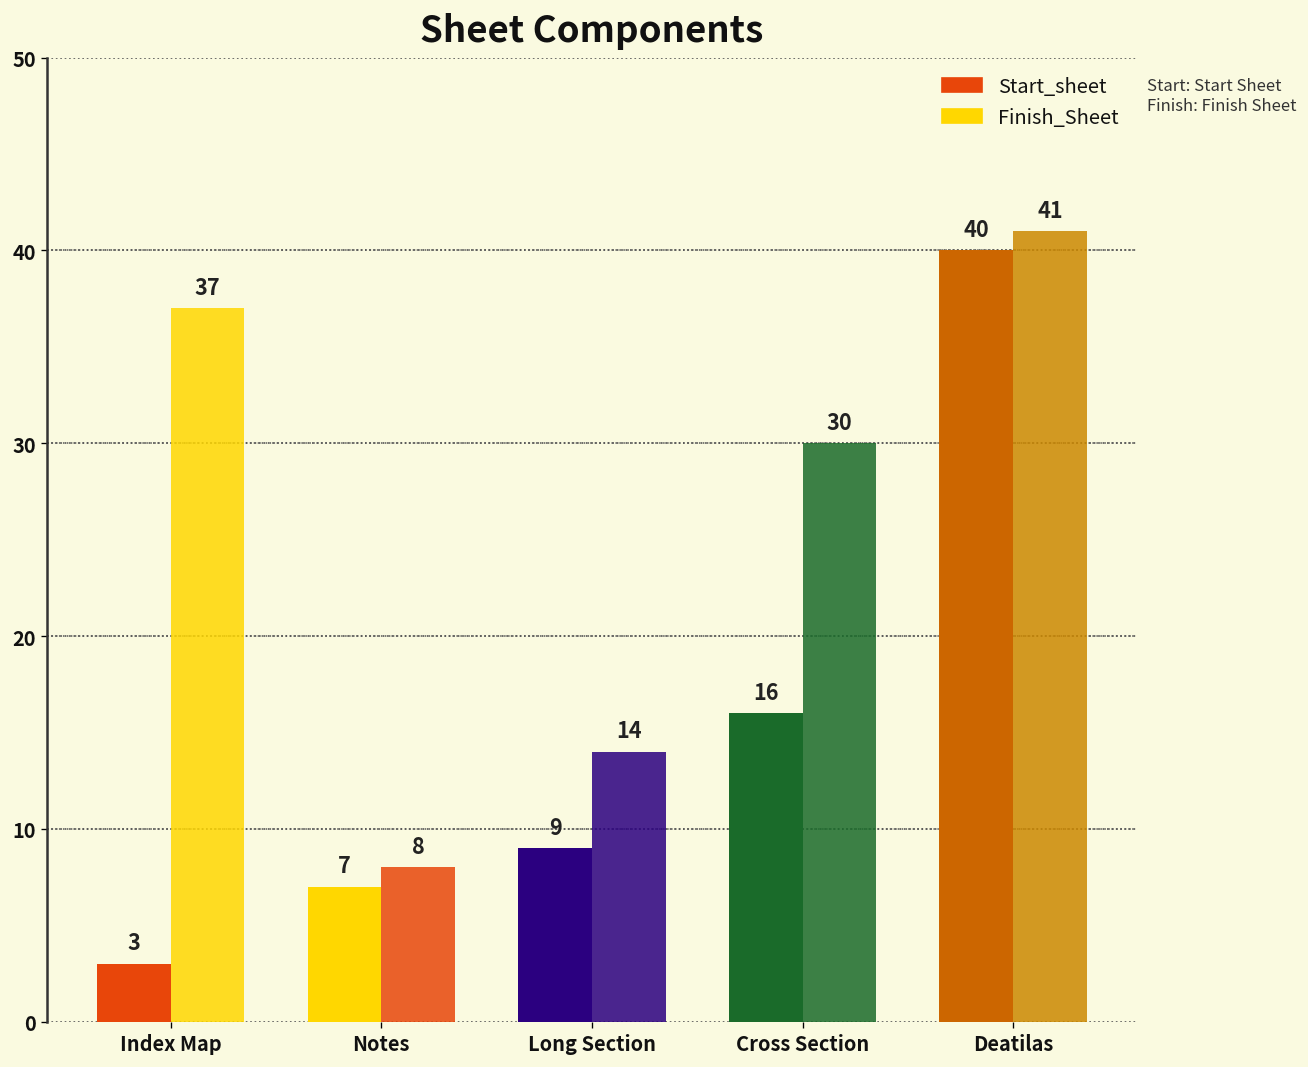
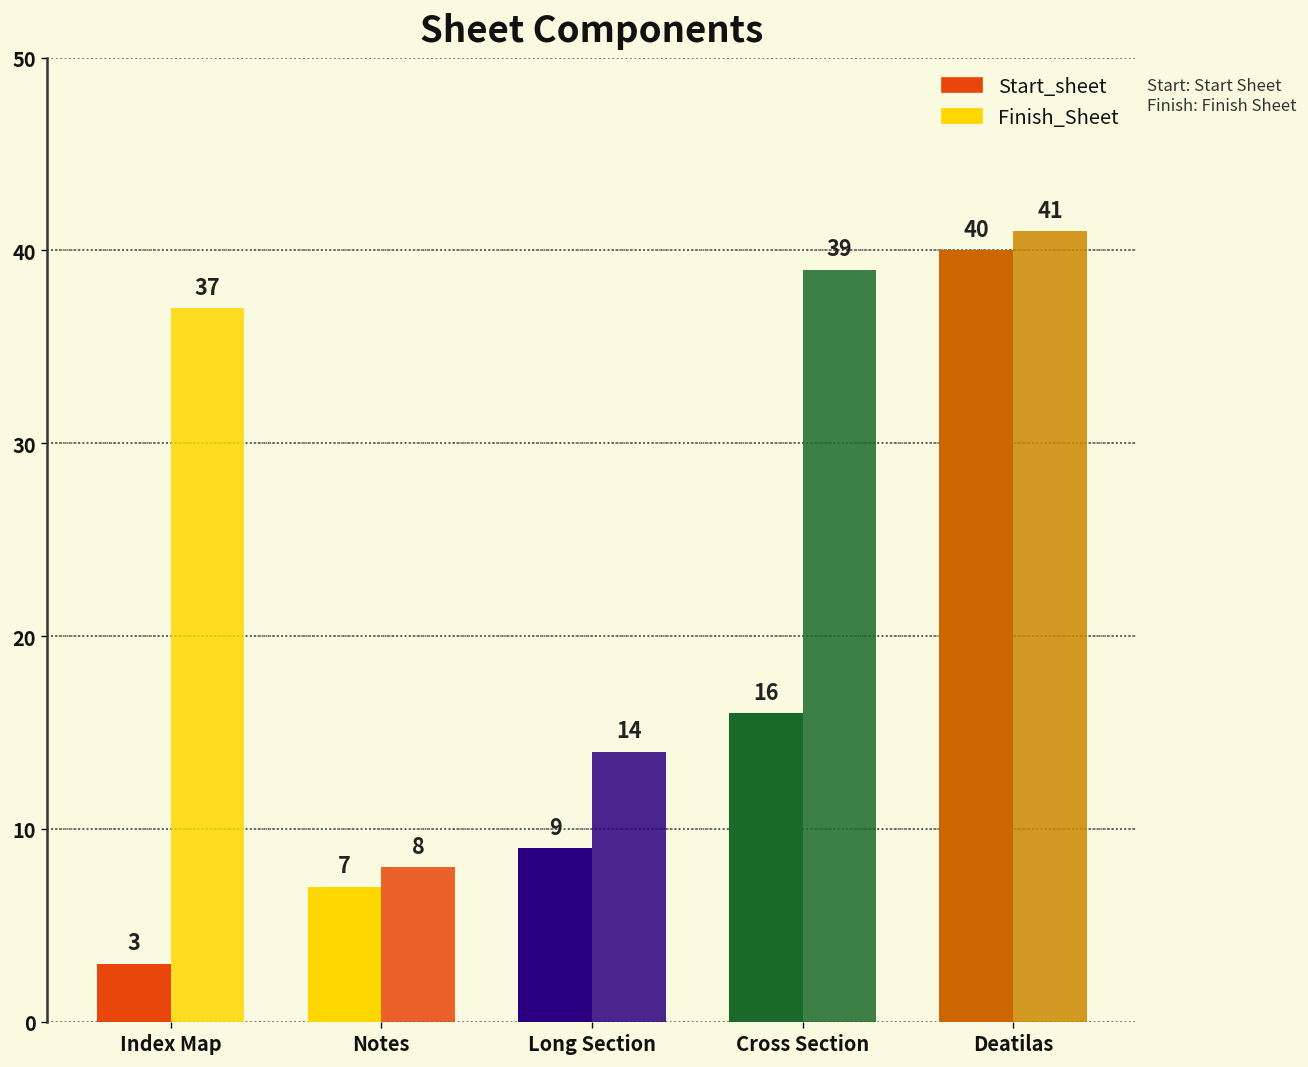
Finish_Sheet, Cross Section: 30 -> 39
